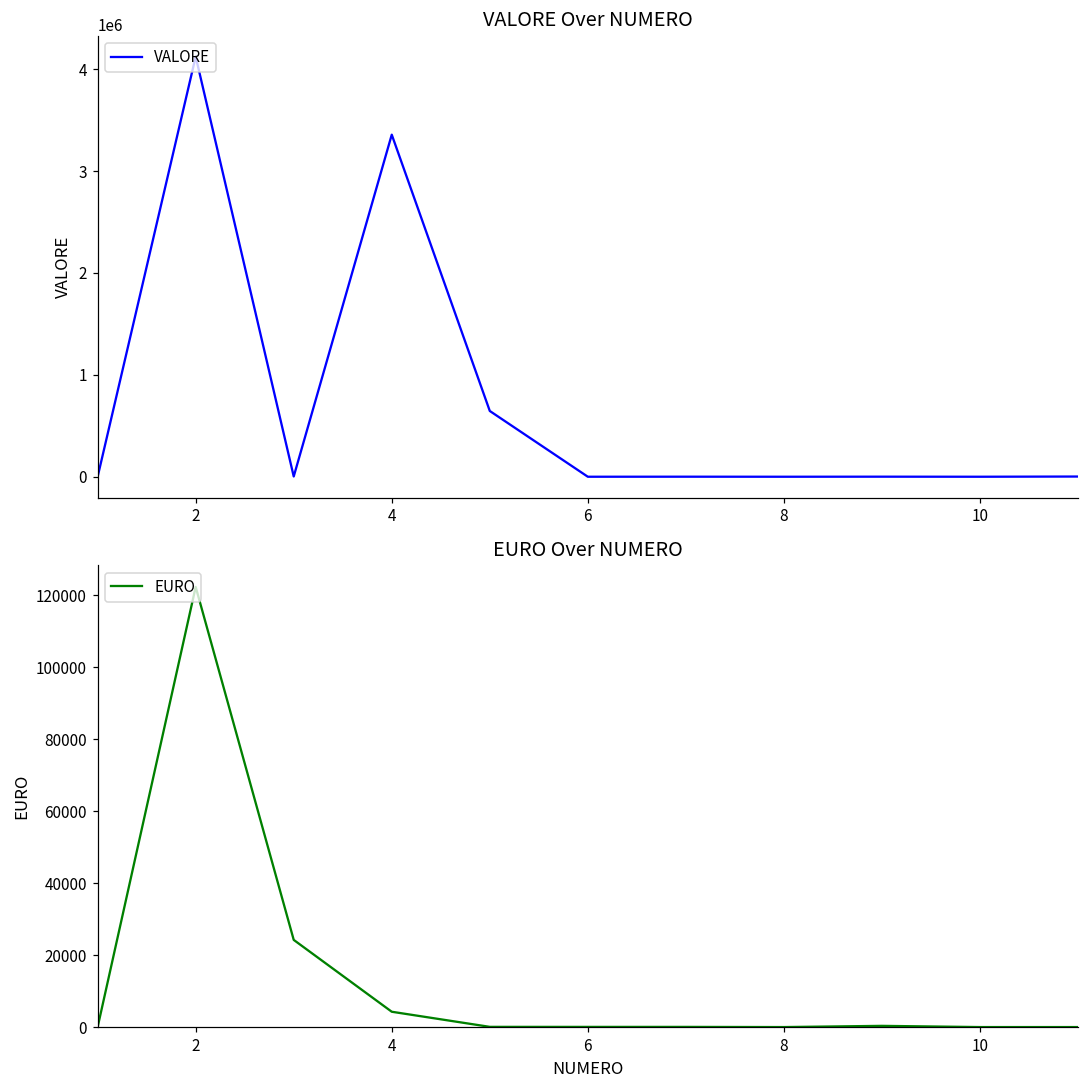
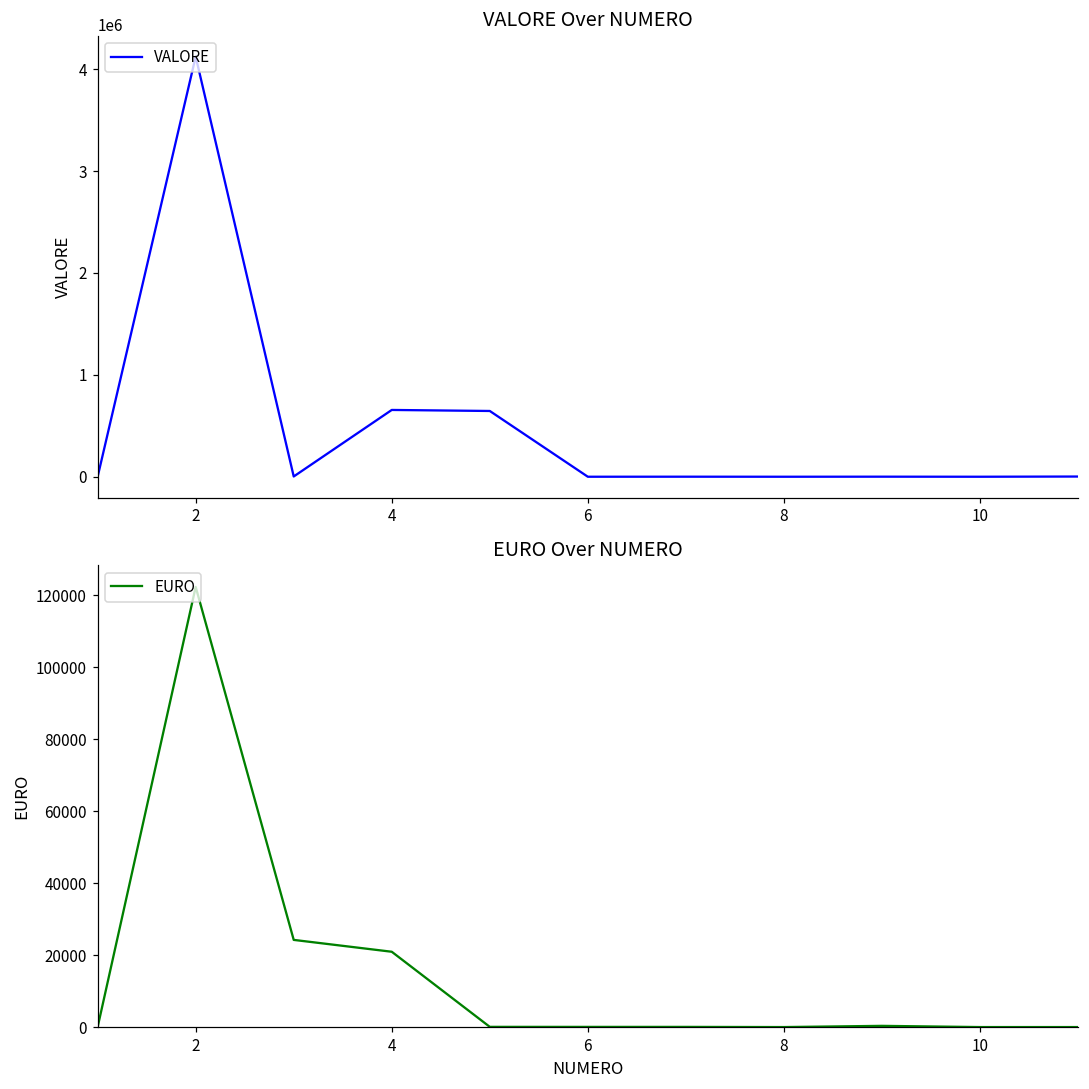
VALORE Over NUMERO, 4: 3400000 -> 700000
EURO Over NUMERO, 4: 4000 -> 21000
